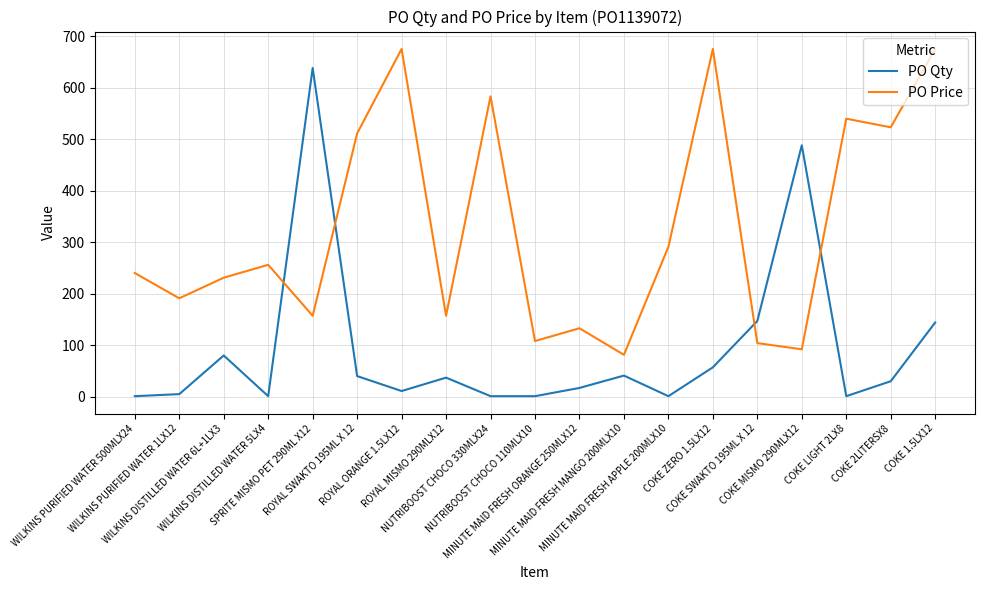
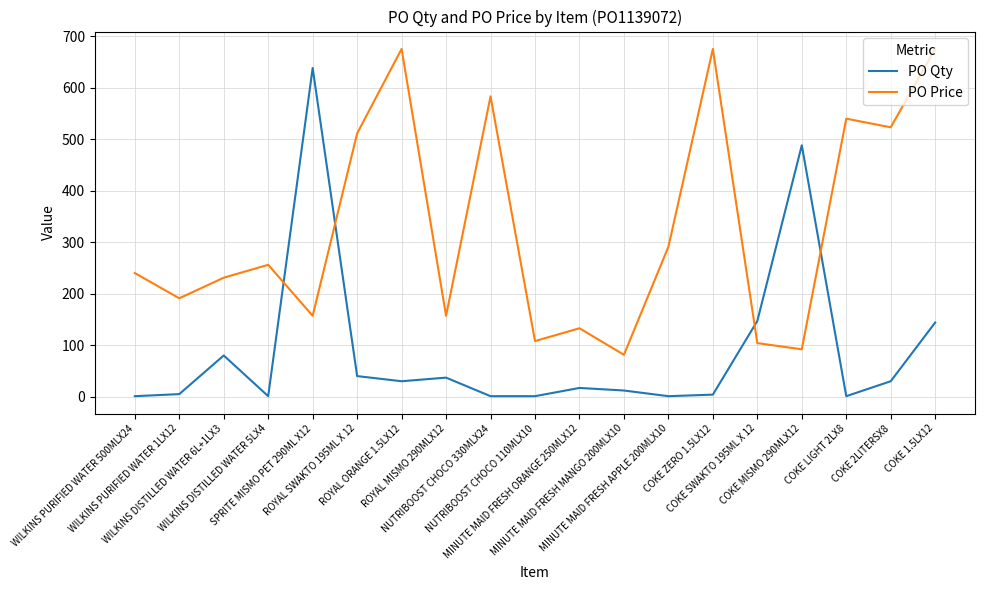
PO Qty, ROYAL ORANGE 1.5LX12: 10 -> 30
PO Qty, MINUTE MAID FRESH MANGO 200MLX10: 40 -> 10
PO Qty, COKE ZERO 1.5LX12: 60 -> 0
